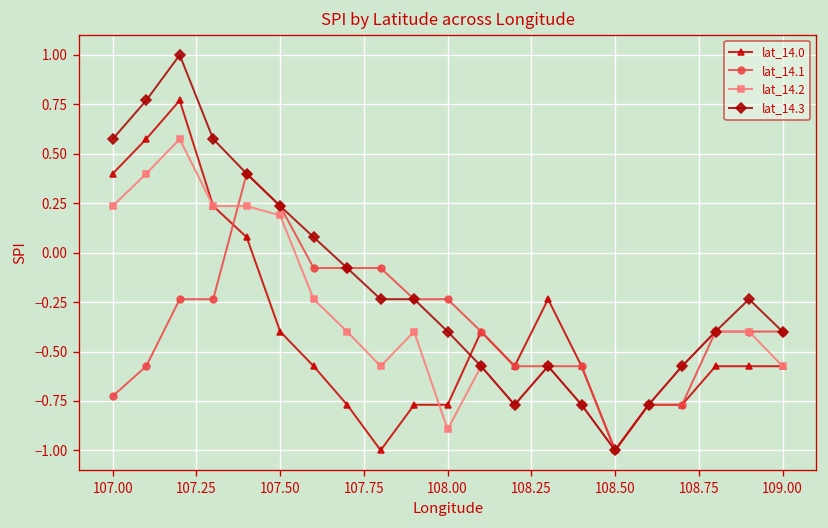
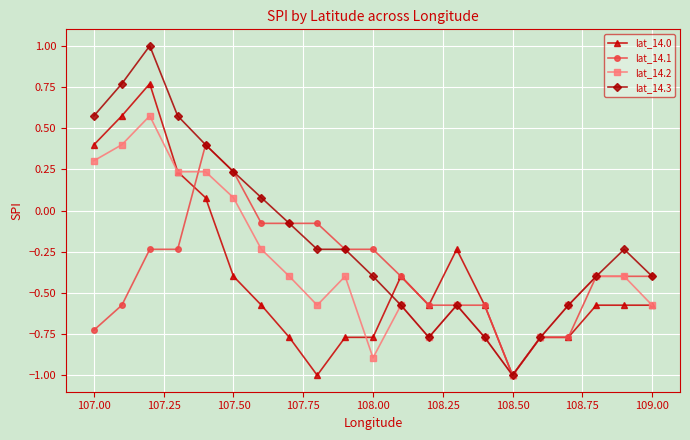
lat_14.2, 107.00: 0.24 -> 0.30
lat_14.2, 107.50: 0.19 -> 0.08
